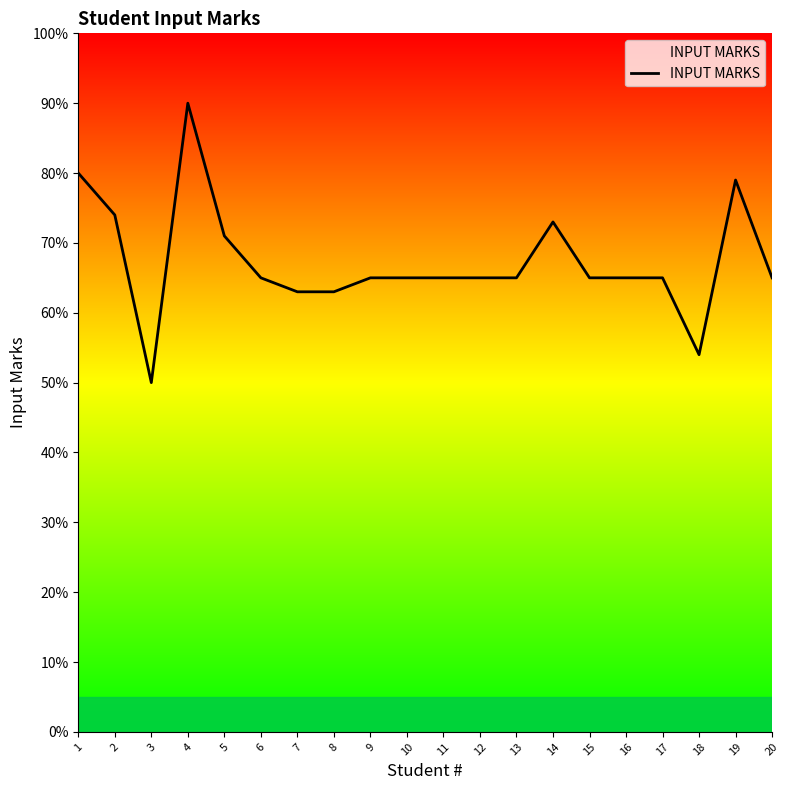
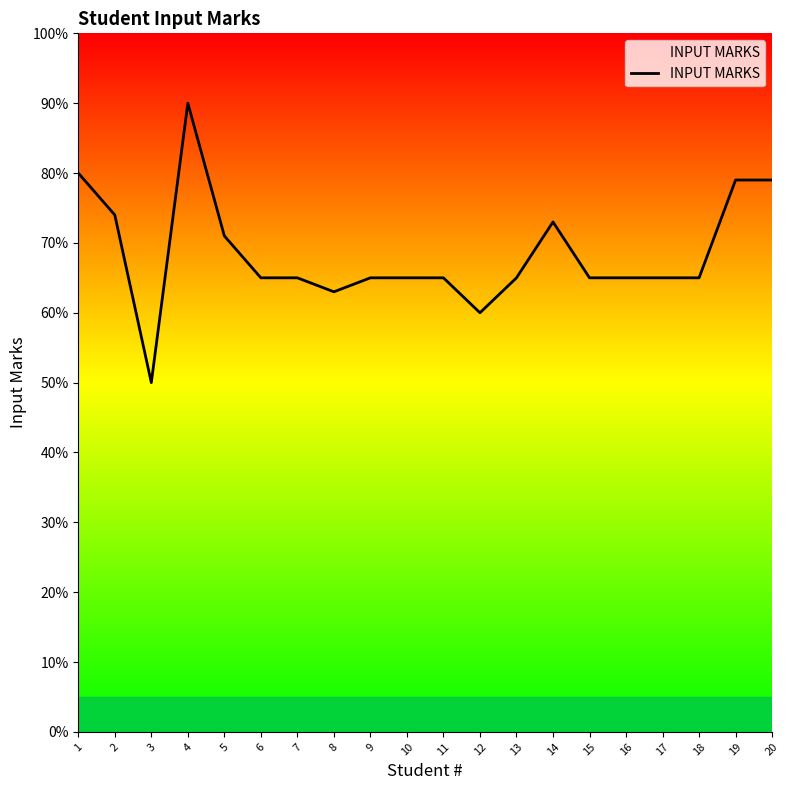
7: 63% -> 65%
12: 65% -> 60%
18: 54% -> 65%
20: 65% -> 79%
